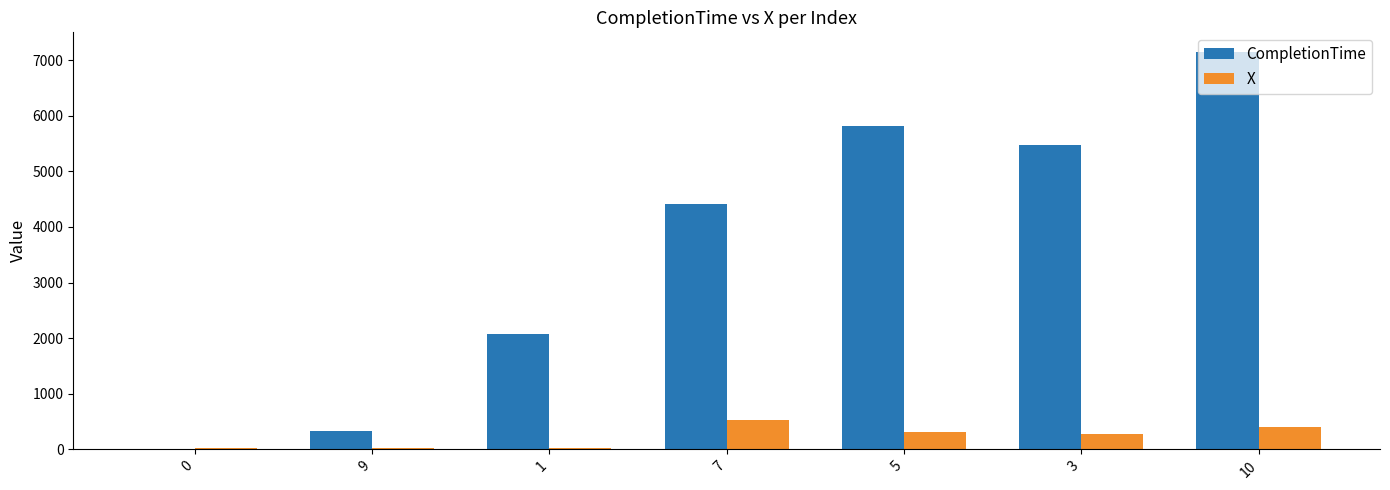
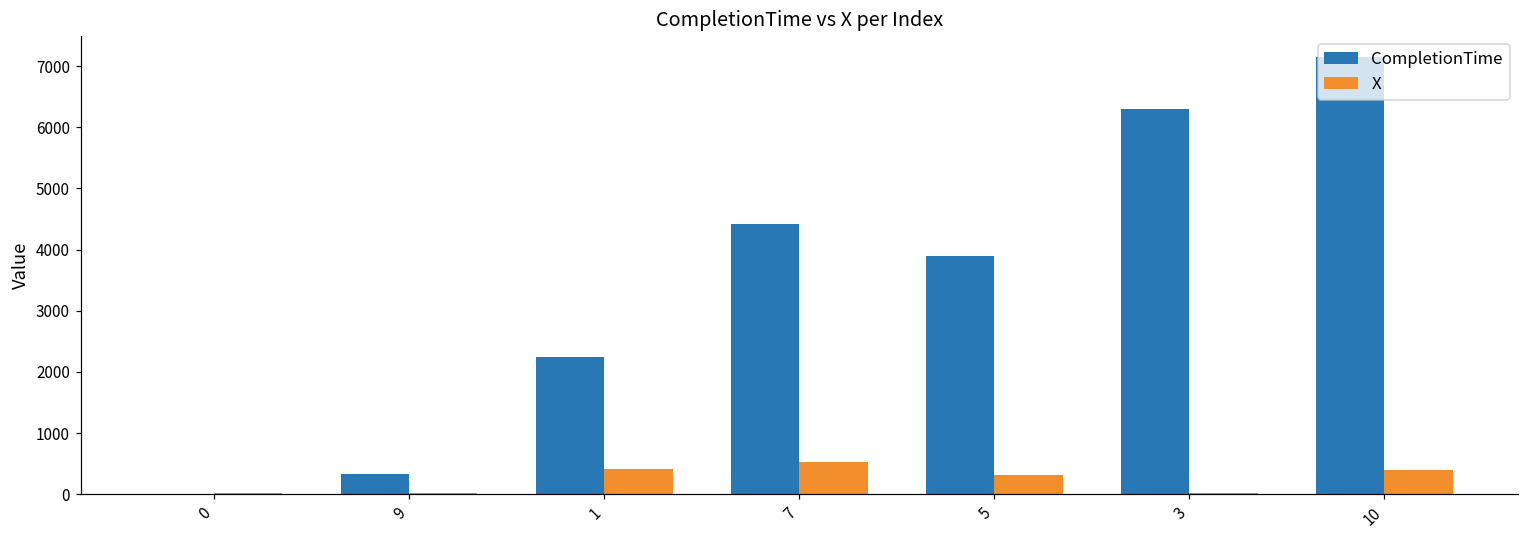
CompletionTime, 1: 2100 -> 2200
X, 1: 0 -> 400
CompletionTime, 5: 5800 -> 3900
CompletionTime, 3: 5500 -> 6300
X, 3: 300 -> 0
